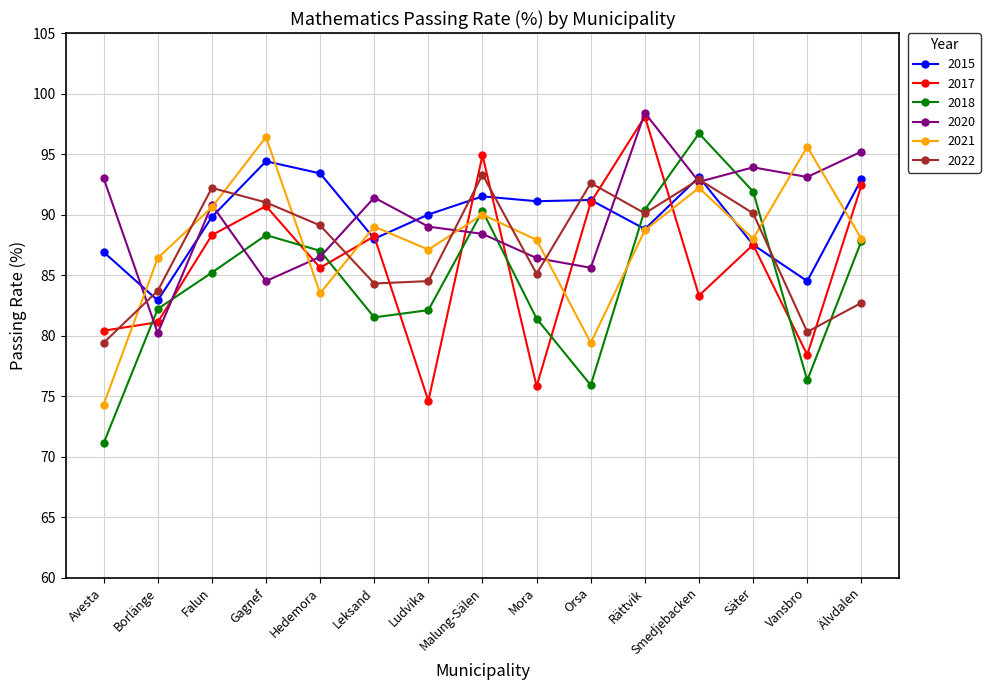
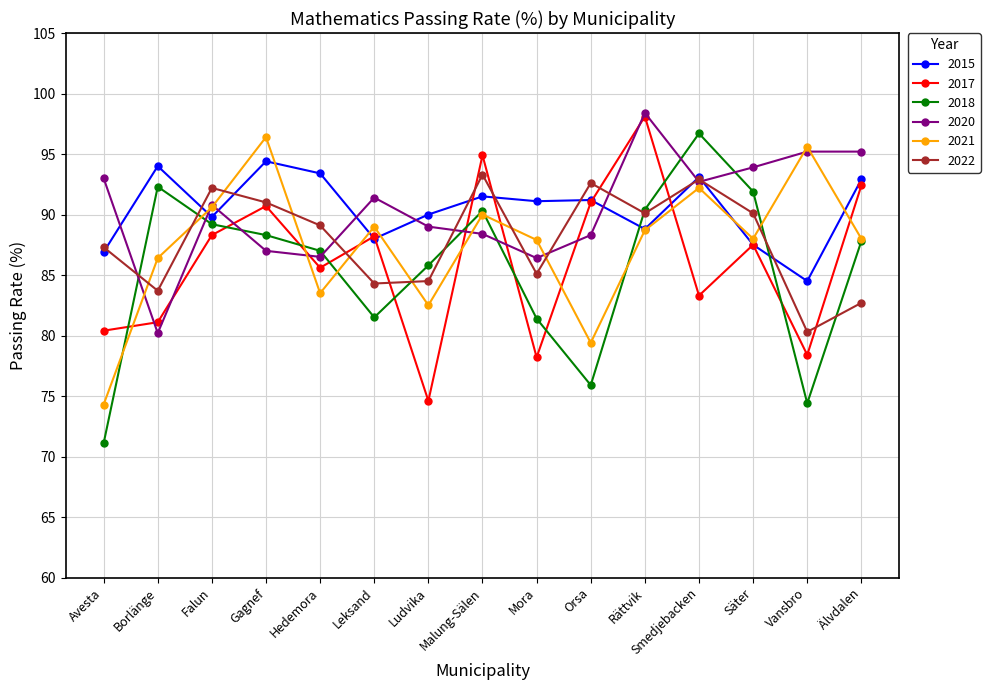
2022, Avesta: 79.4 -> 87.3
2015, Borlänge: 82.9 -> 94.0
2018, Borlänge: 82.2 -> 92.3
2018, Falun: 85.2 -> 89.2
2020, Gagnef: 84.5 -> 87.0
2018, Ludvika: 82.1 -> 85.8
2021, Ludvika: 87.1 -> 82.5
2017, Mora: 75.8 -> 78.2
2020, Orsa: 85.6 -> 88.3
2018, Vansbro: 76.3 -> 74.4
2020, Vansbro: 93.1 -> 95.2
